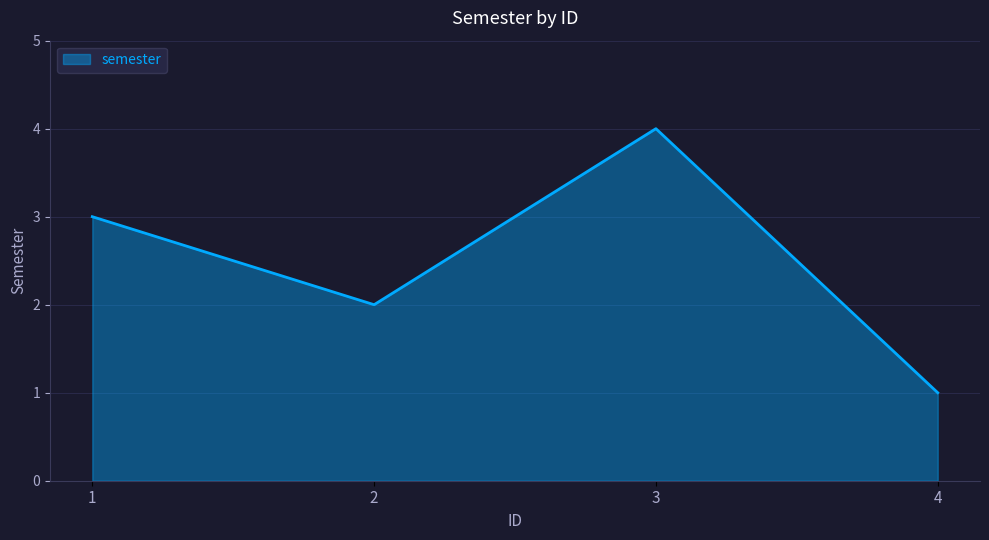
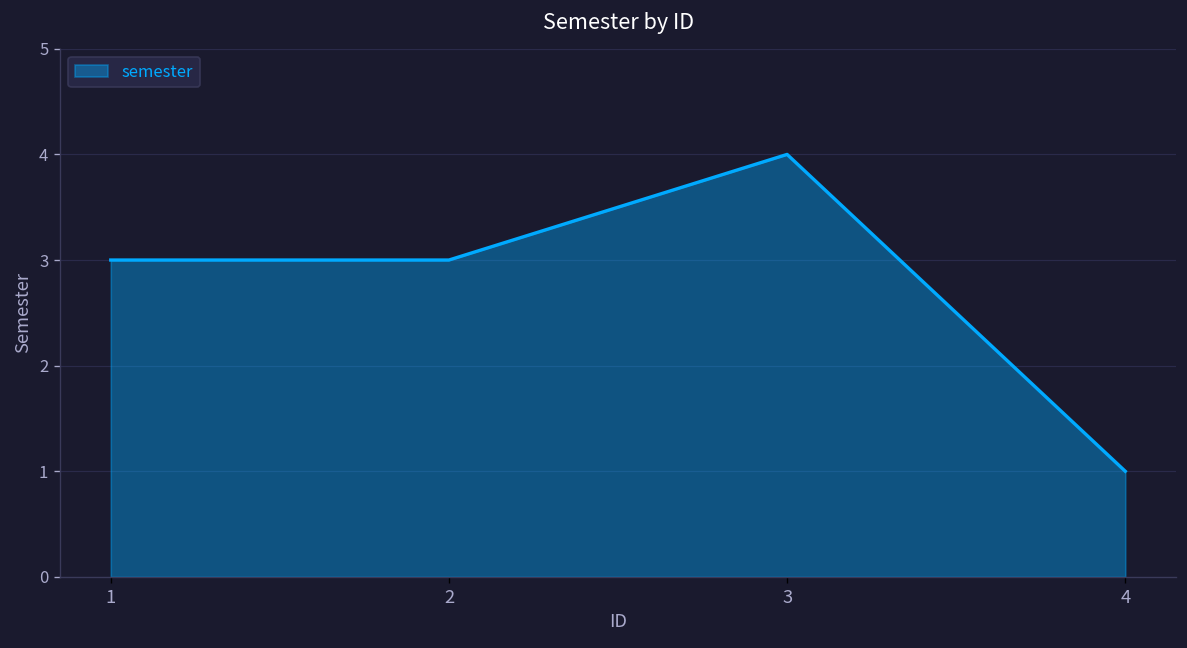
2: 2 -> 3
